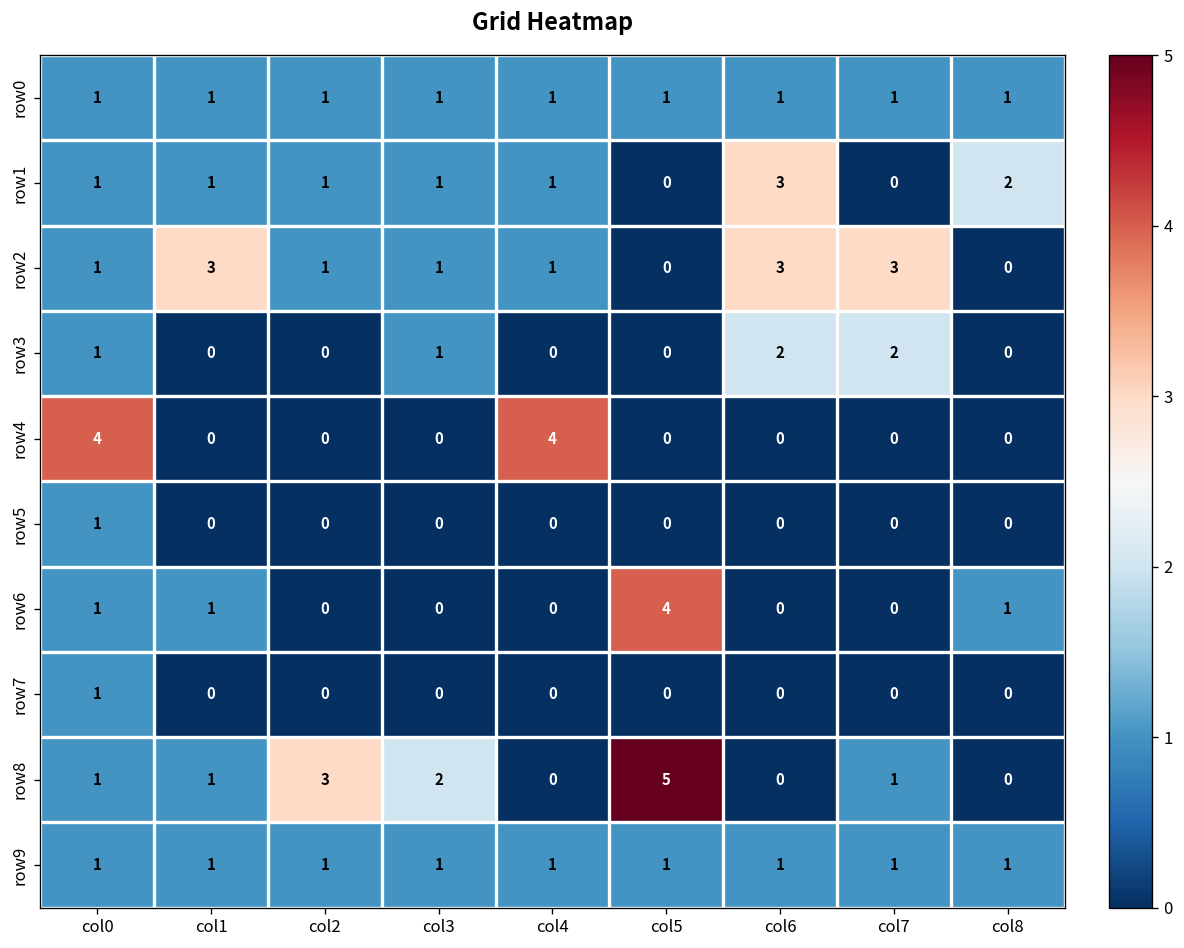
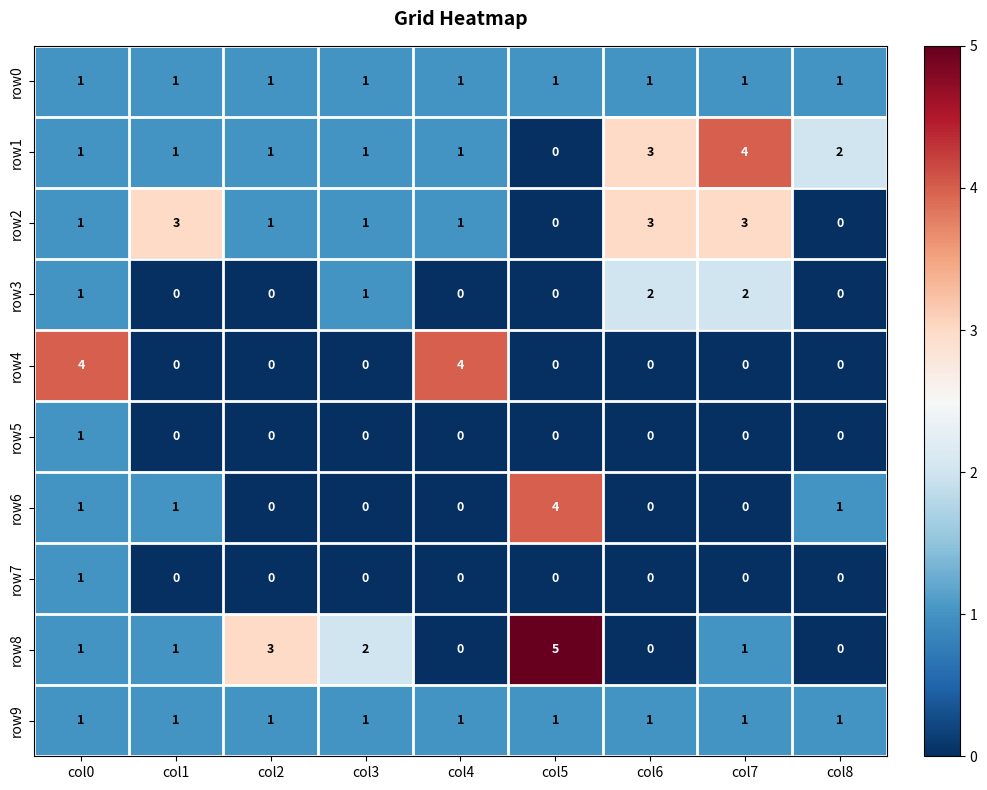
row1, col7: 0 -> 4
